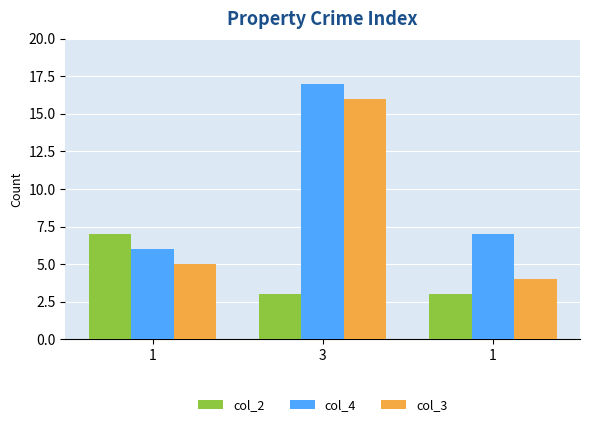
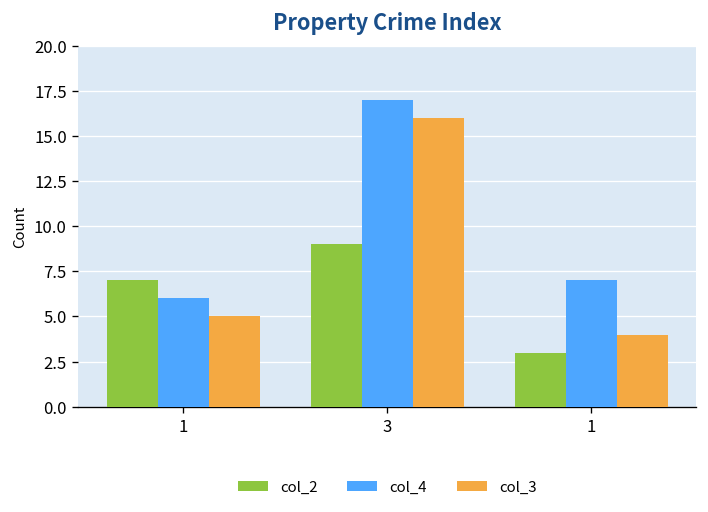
col_2, 3: 3 -> 9
